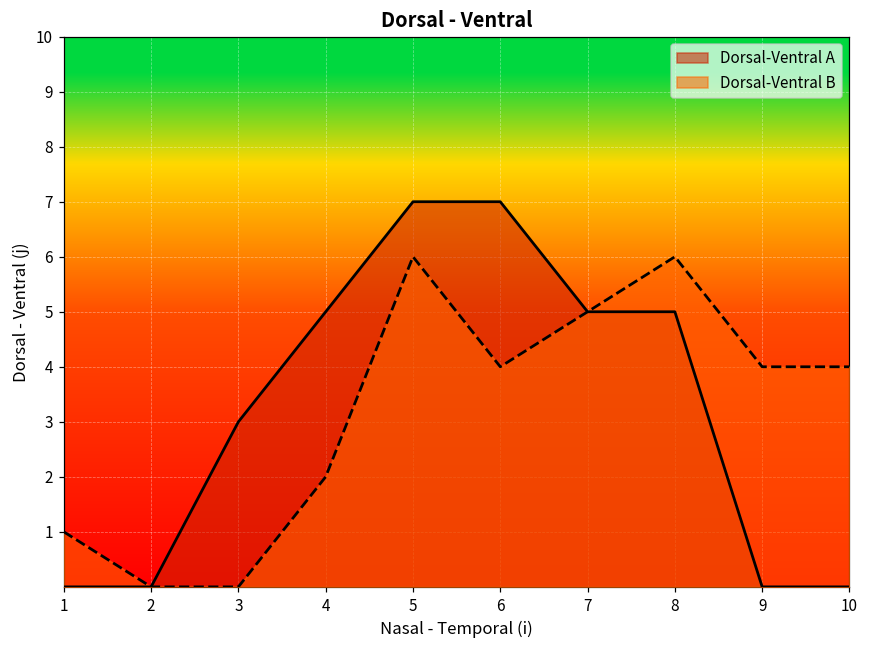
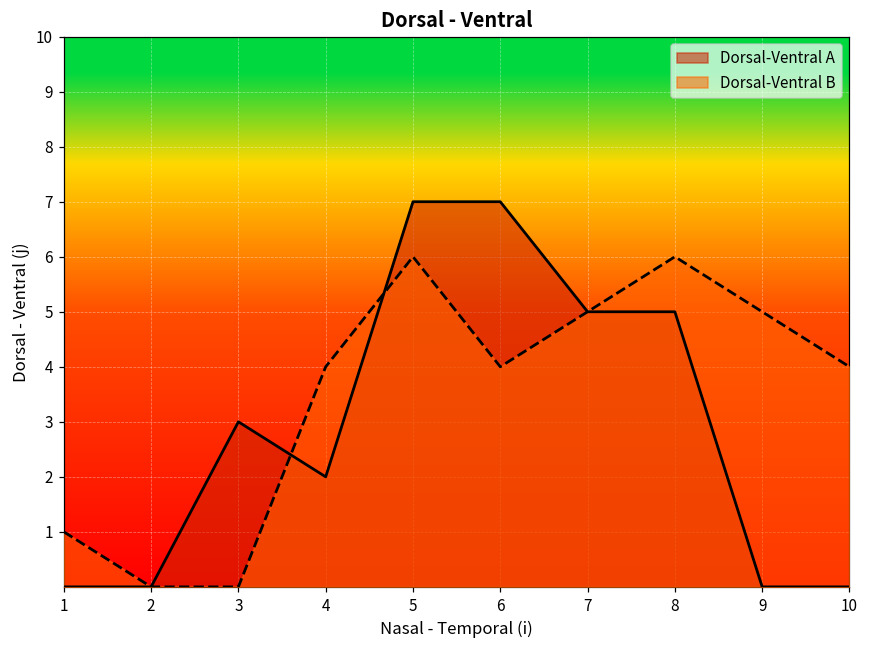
Dorsal-Ventral A, 4: 5 -> 2
Dorsal-Ventral B, 4: 2 -> 4
Dorsal-Ventral B, 9: 4 -> 5
